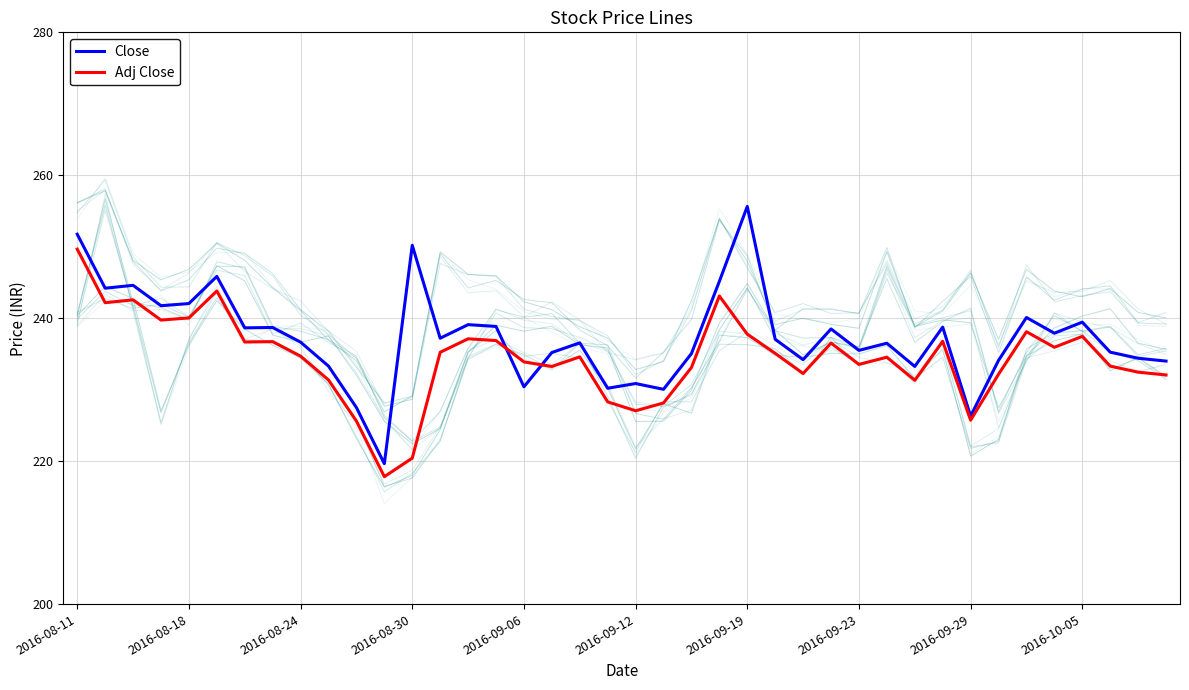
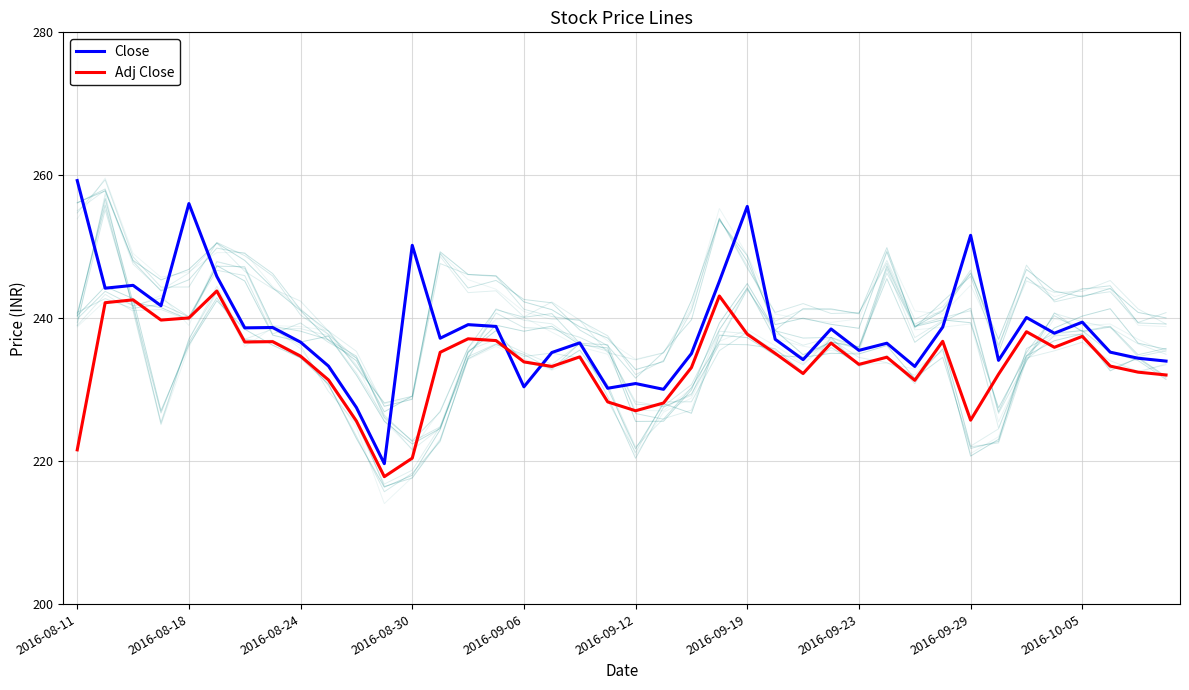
Close, 2016-08-11: 252 -> 259
Adj Close, 2016-08-11: 250 -> 222
Close, 2016-08-18: 242 -> 256
Close, 2016-09-29: 226 -> 252
